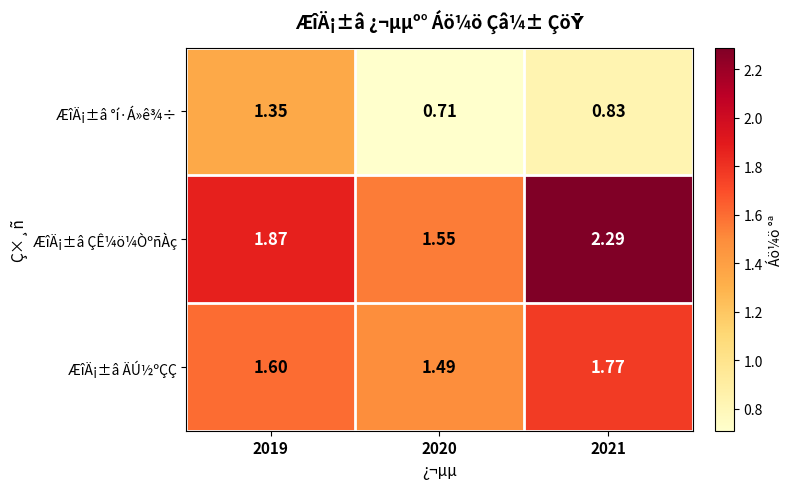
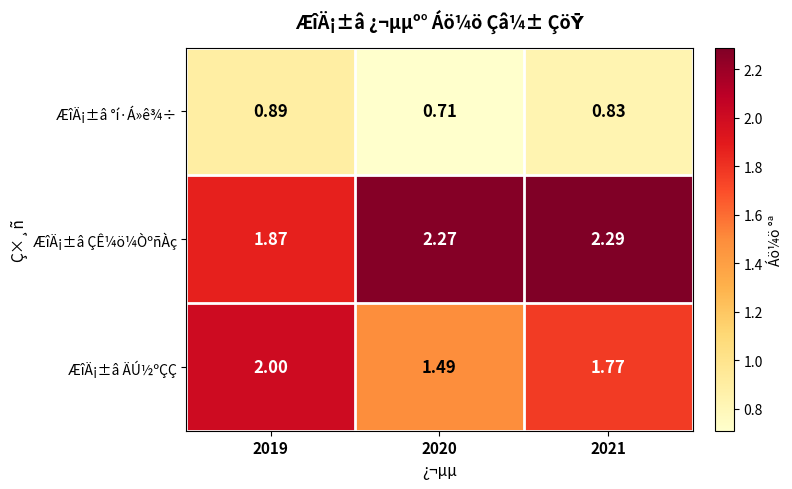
ÆîÄ¡±â °í·Á»ê¾÷, 2019: 1.35 -> 0.89
ÆîÄ¡±â ÇÊ¼ö¼ÒºñÀç, 2020: 1.55 -> 2.27
ÆîÄ¡±â ÄÚ½ºÇÇ, 2019: 1.60 -> 2.00
